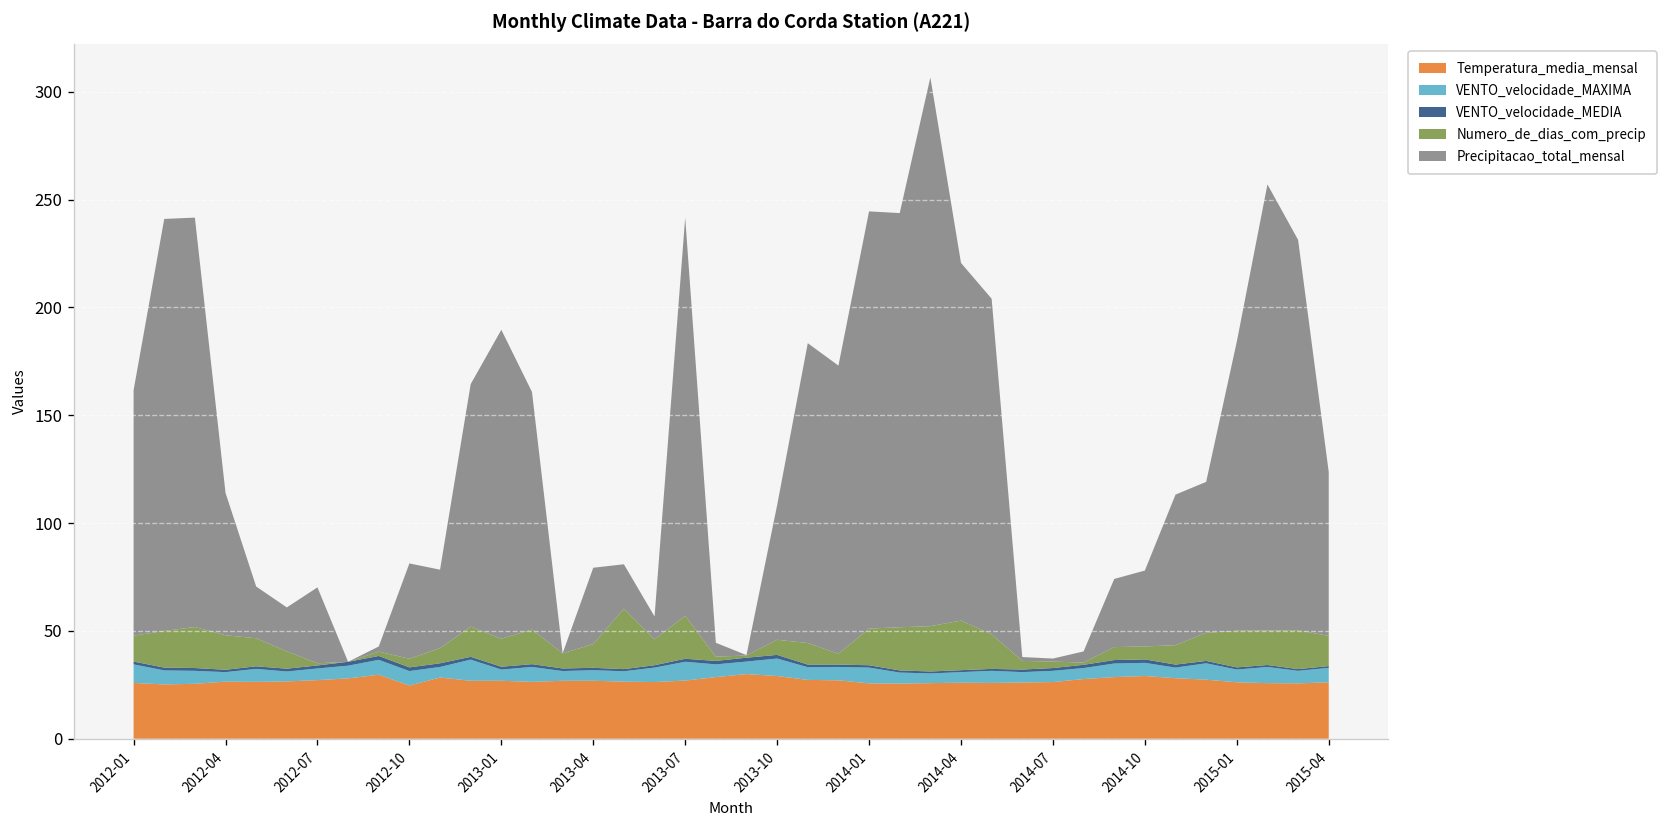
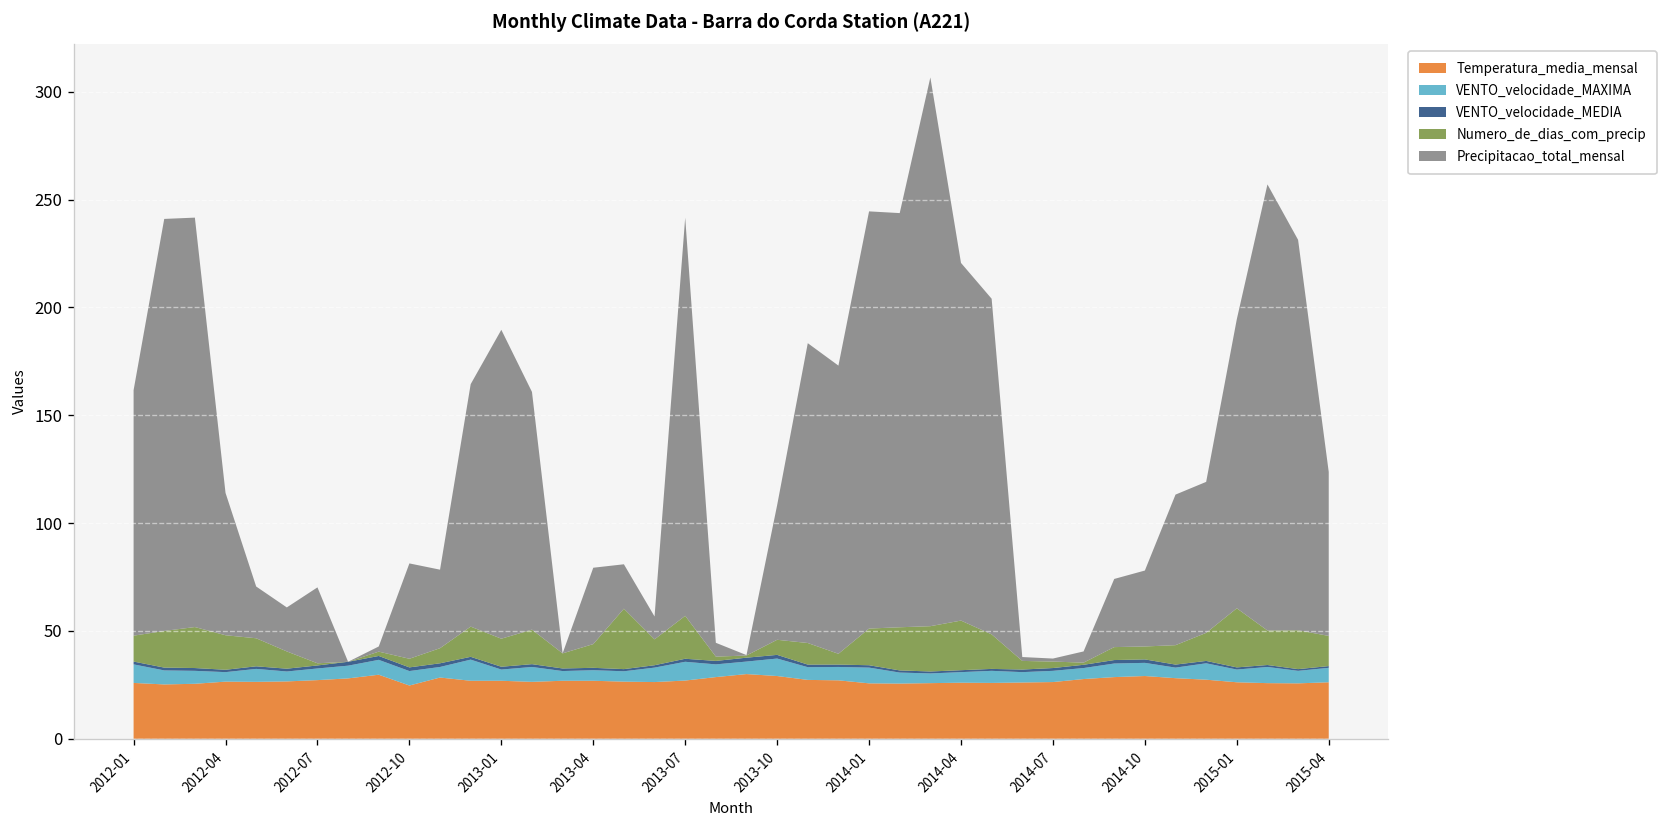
Numero_de_dias_com_precip, 2015-01: 17 -> 27
